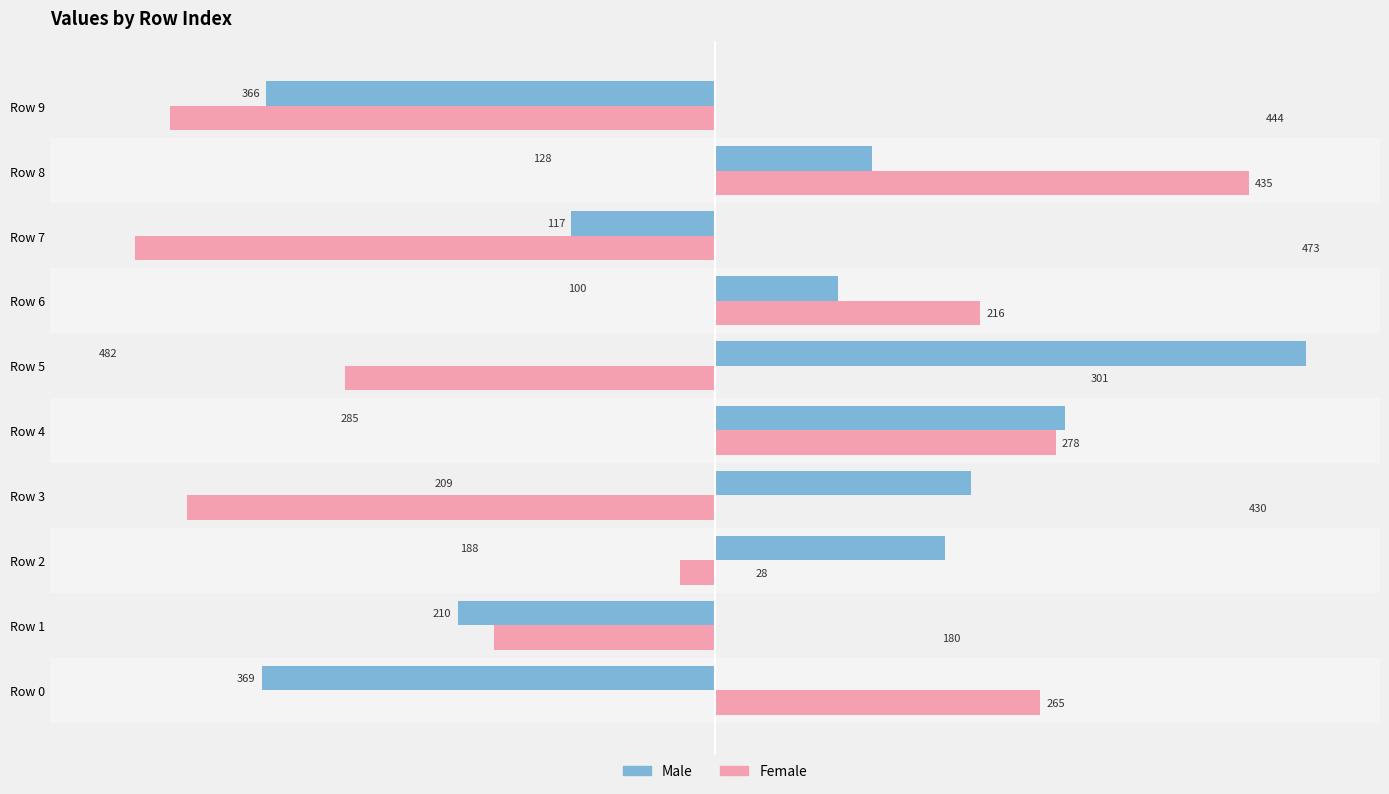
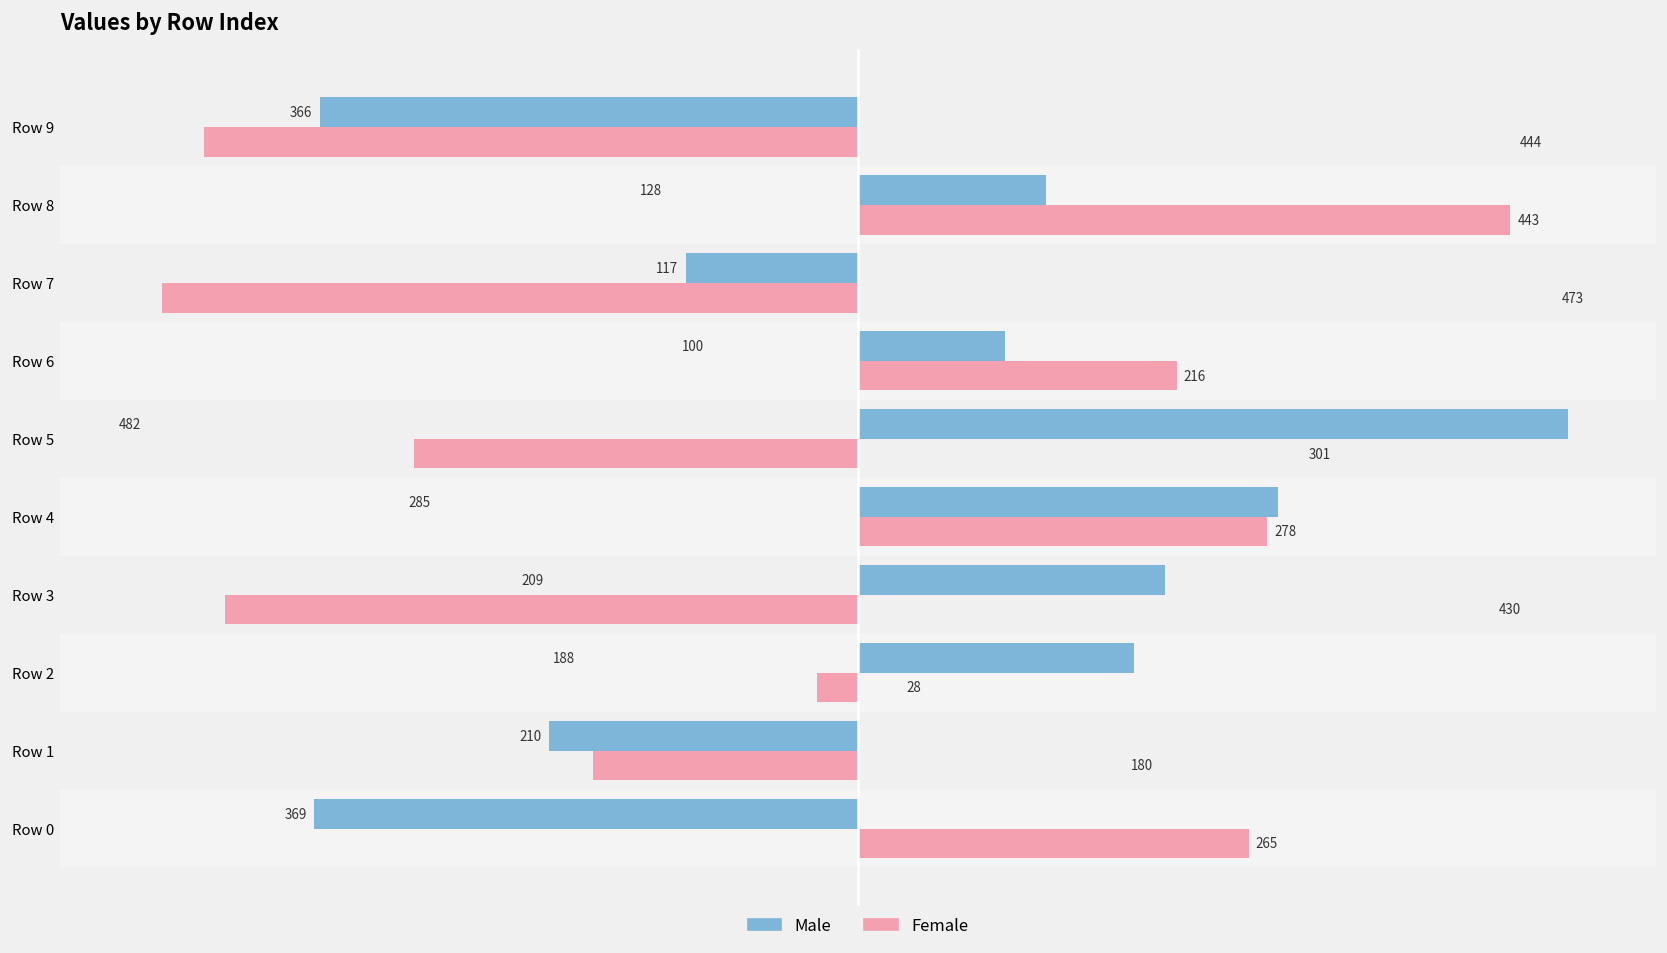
Female, Row 8: 435 -> 443
